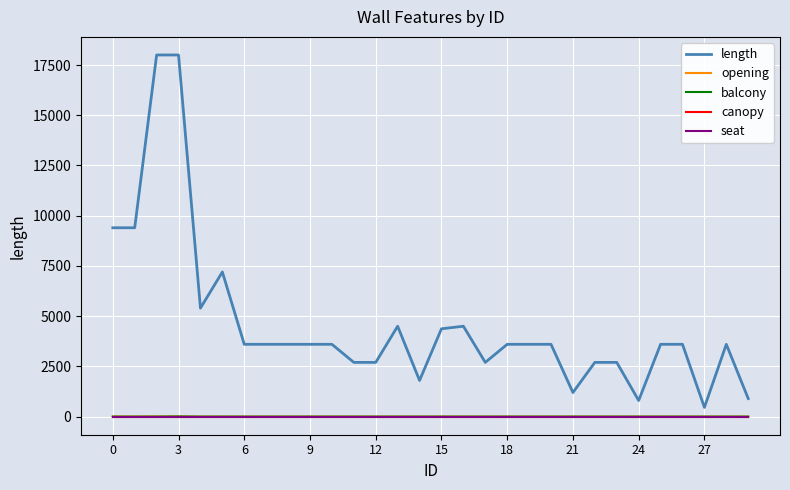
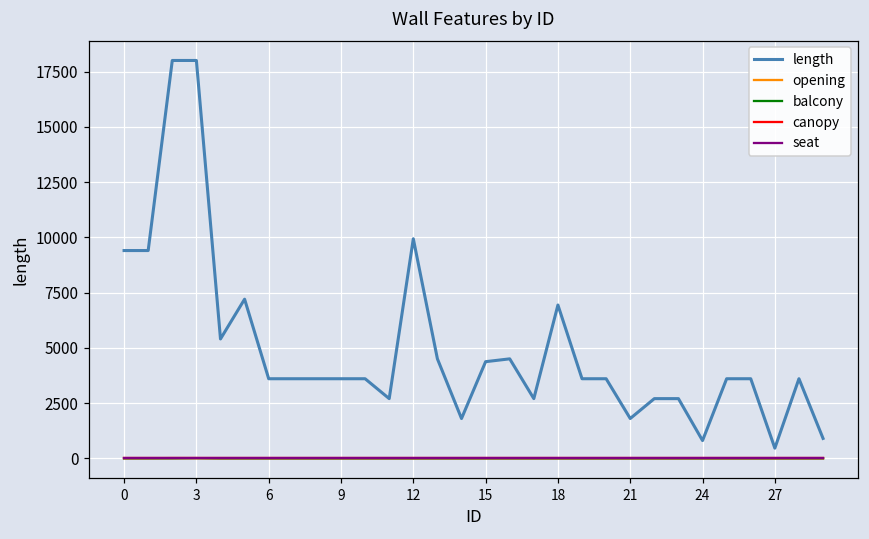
length, 12: 2700 -> 9900
length, 18: 3600 -> 6900
length, 21: 1200 -> 1800
